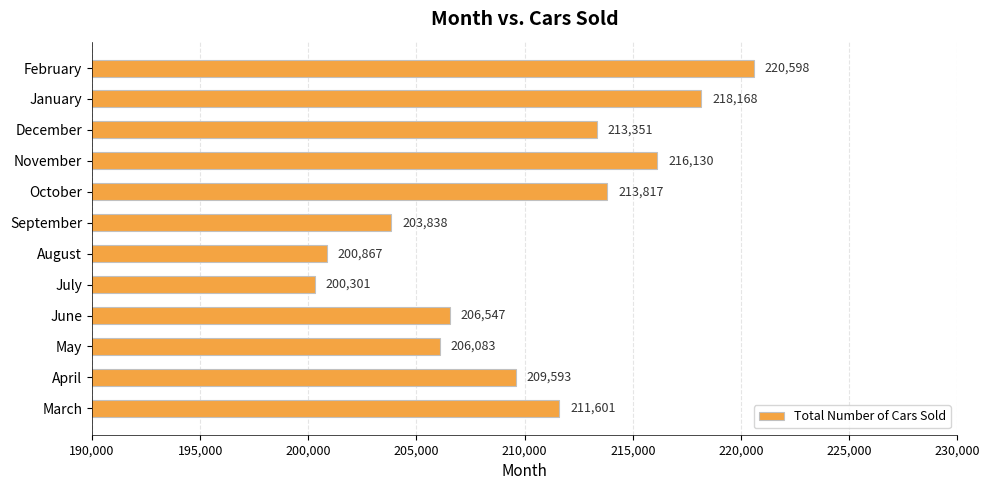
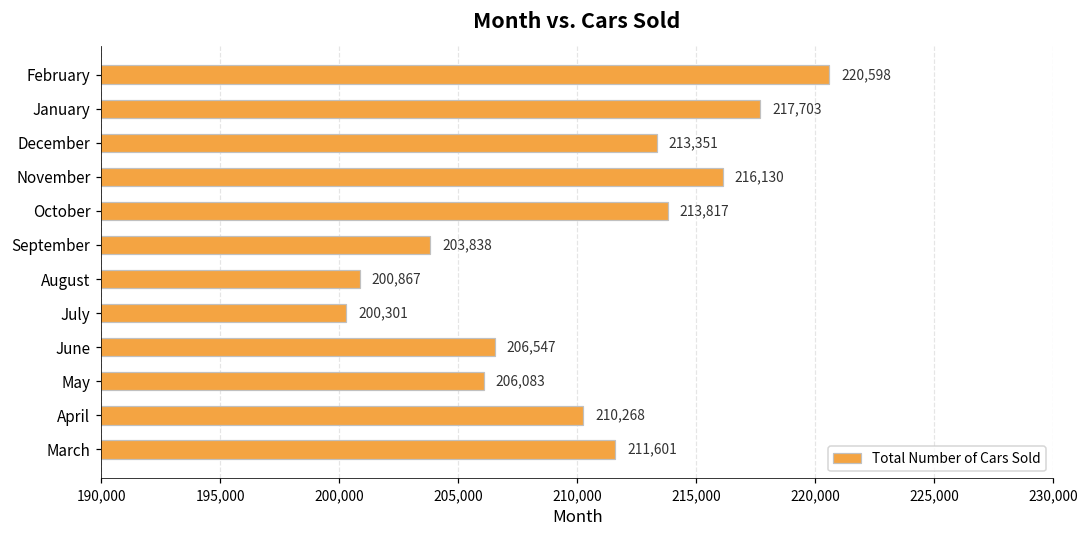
January: 218,168 -> 217,703
April: 209,593 -> 210,268
